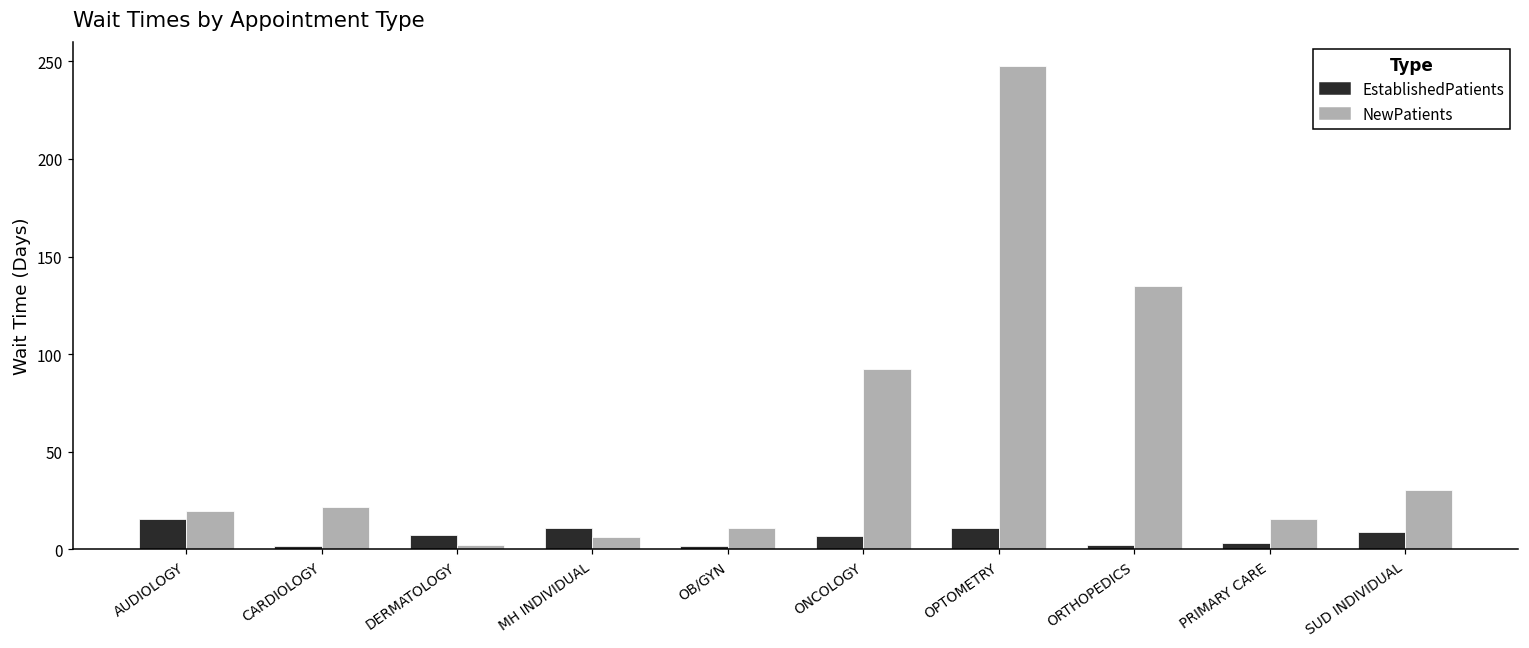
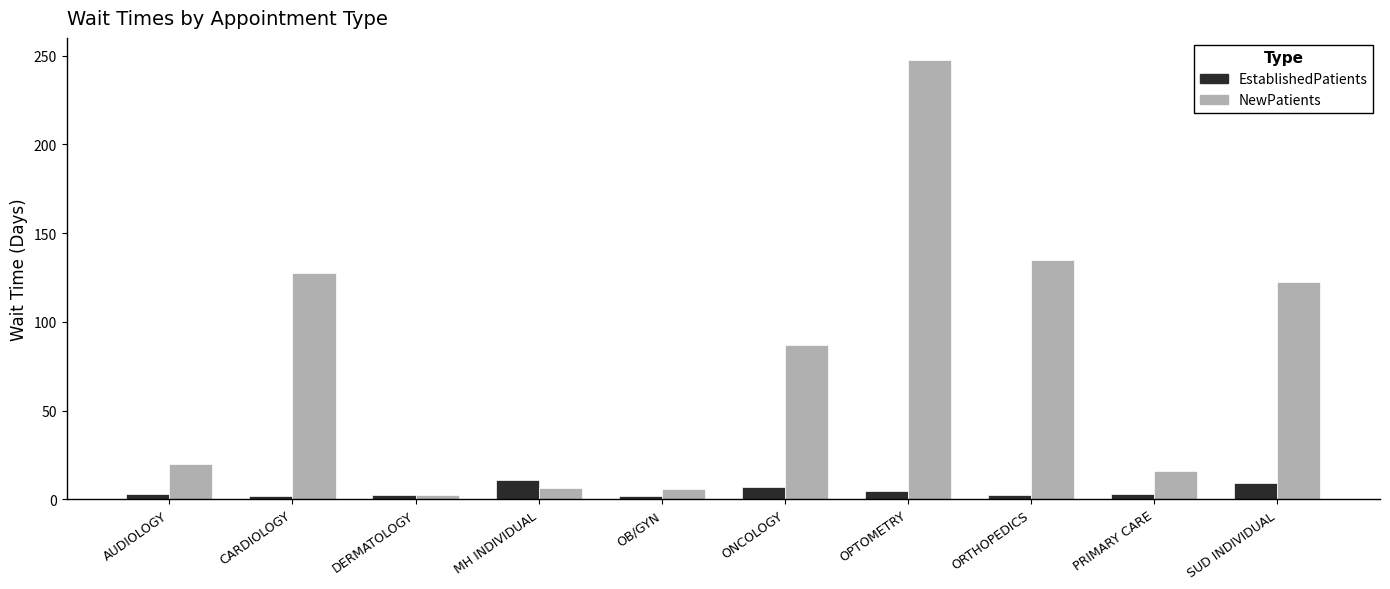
EstablishedPatients, AUDIOLOGY: 15 -> 3
NewPatients, CARDIOLOGY: 22 -> 127
EstablishedPatients, DERMATOLOGY: 7 -> 3
NewPatients, OB/GYN: 11 -> 6
NewPatients, ONCOLOGY: 92 -> 87
EstablishedPatients, OPTOMETRY: 11 -> 5
NewPatients, SUD INDIVIDUAL: 31 -> 123
